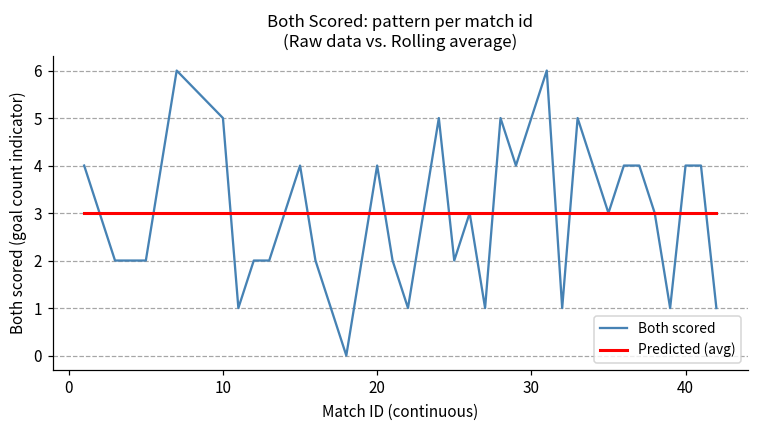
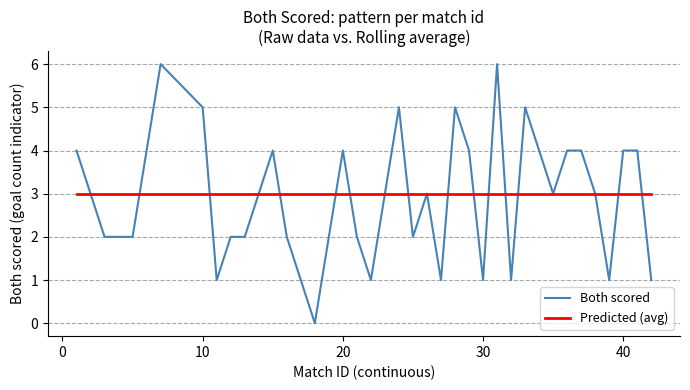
Both scored, 30: 5 -> 1
